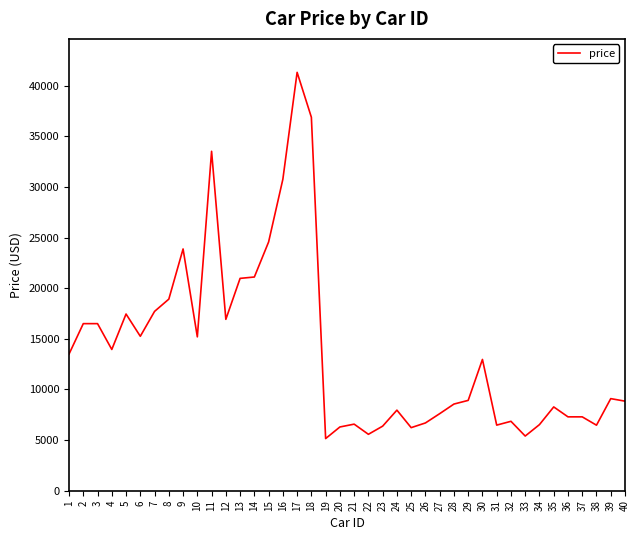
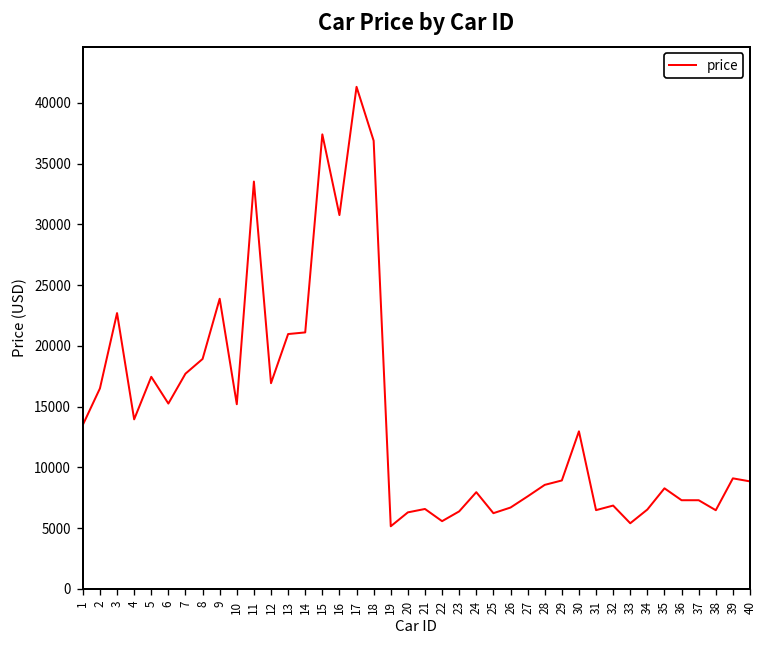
3: 16500 -> 22700
15: 24600 -> 37400
